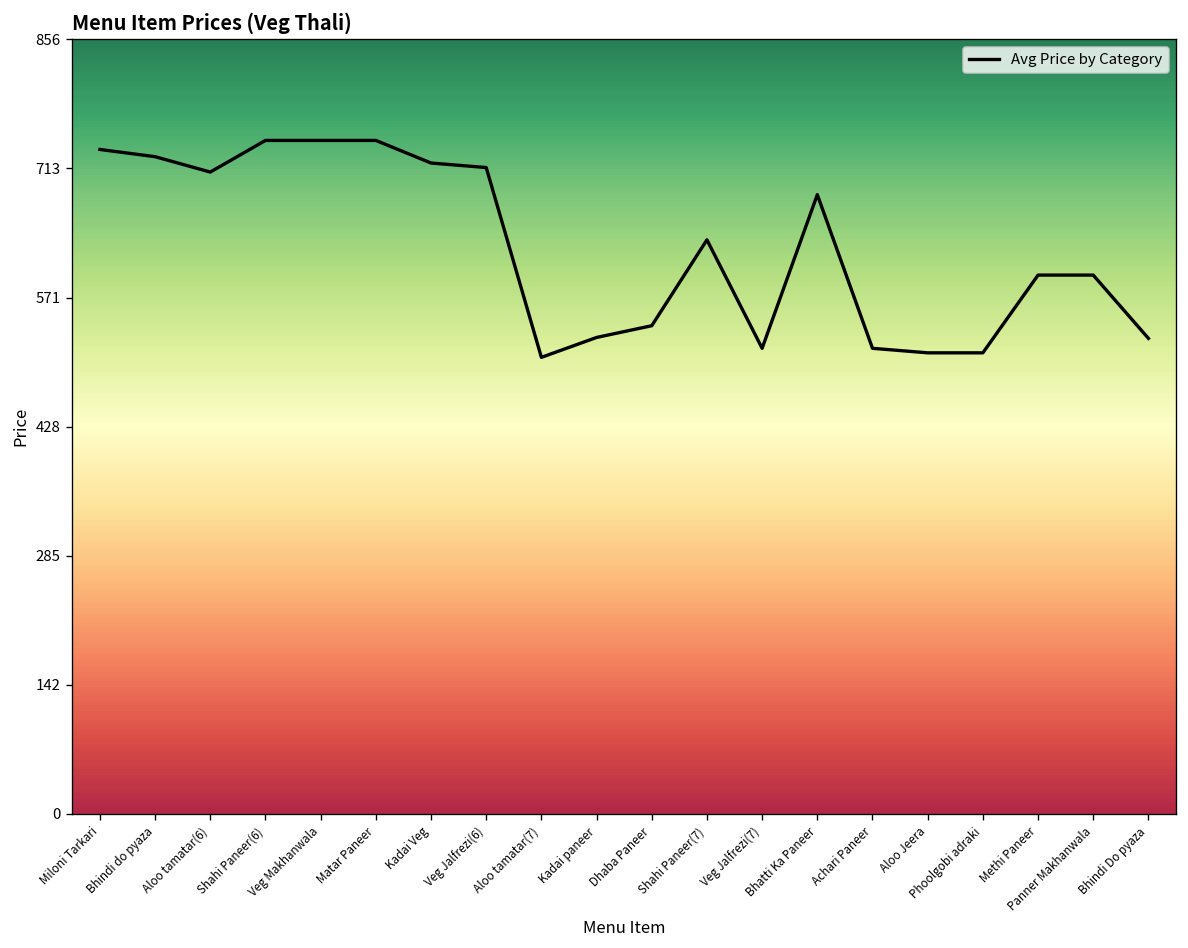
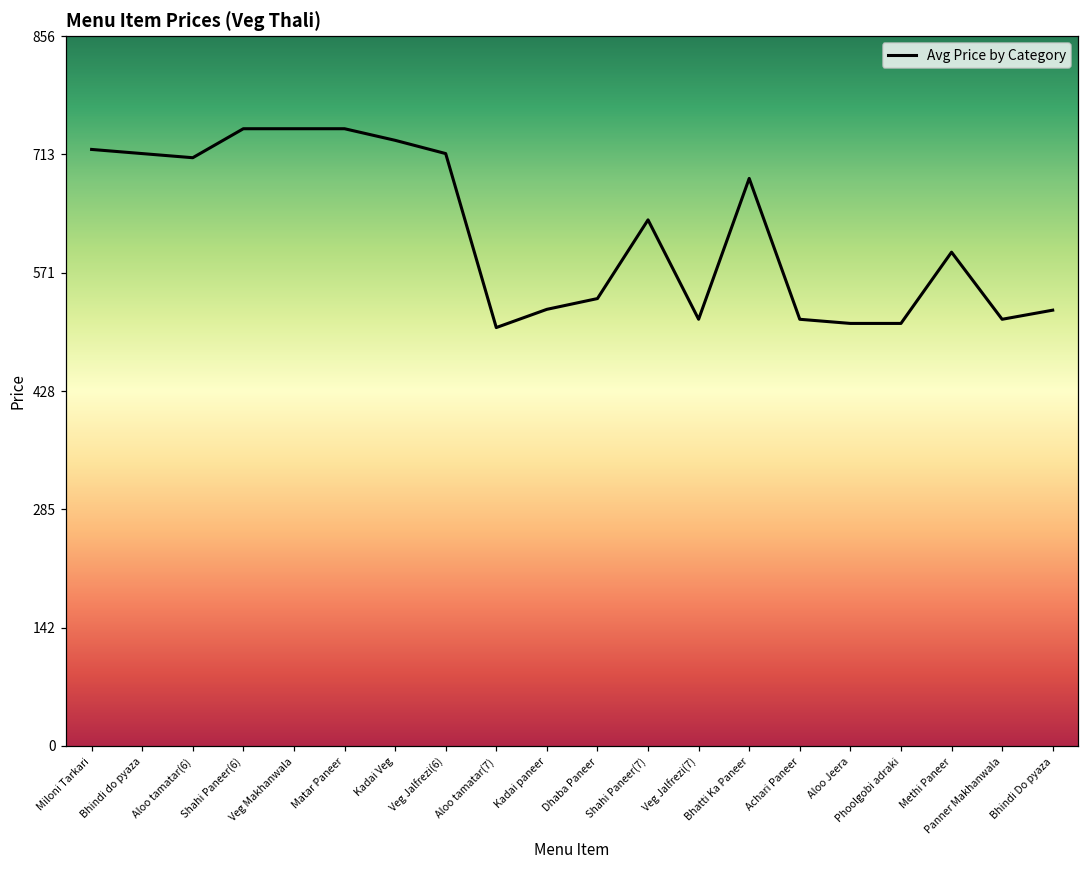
Miloni Tarkari: 740 -> 720
Bhindi do pyaza: 730 -> 720
Kadai Veg: 720 -> 730
Panner Makhanwala: 600 -> 520
